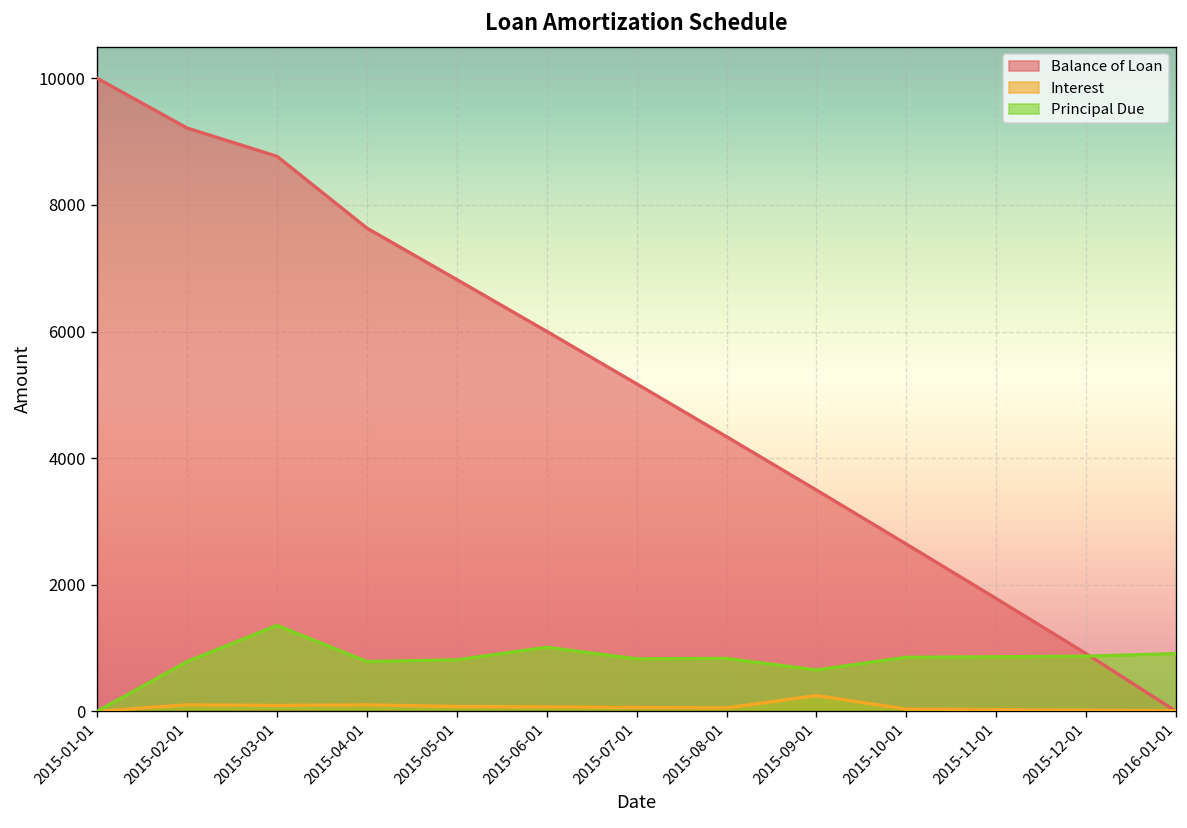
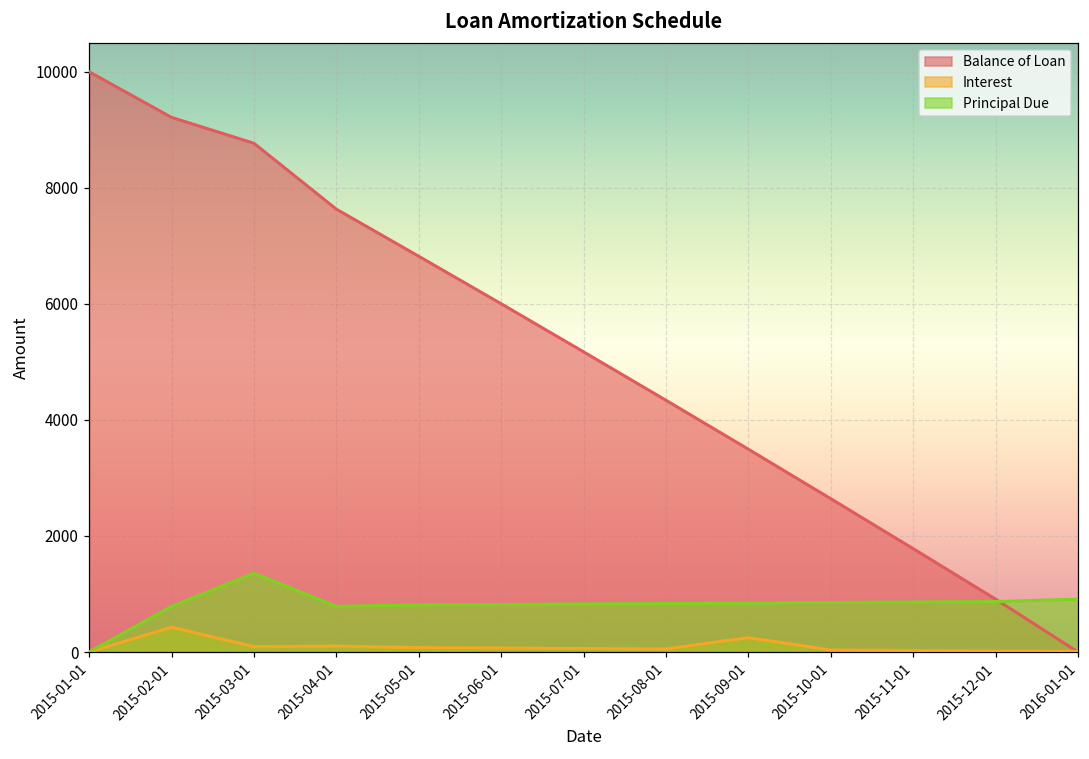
Interest, 2015-02-01: 100 -> 400
Principal Due, 2015-06-01: 1000 -> 800
Principal Due, 2015-09-01: 700 -> 800
